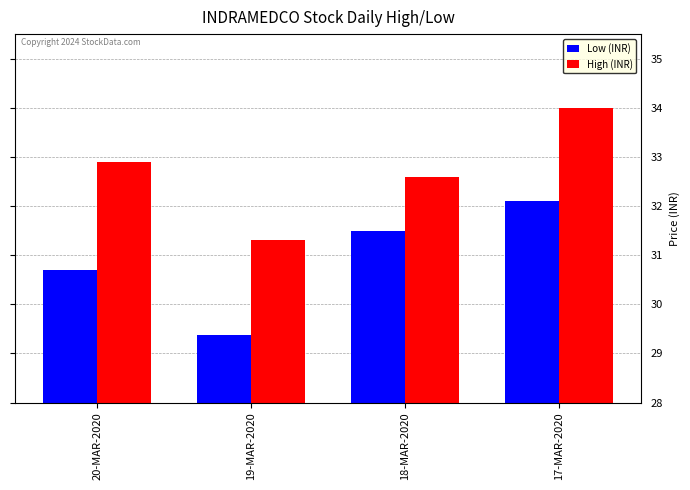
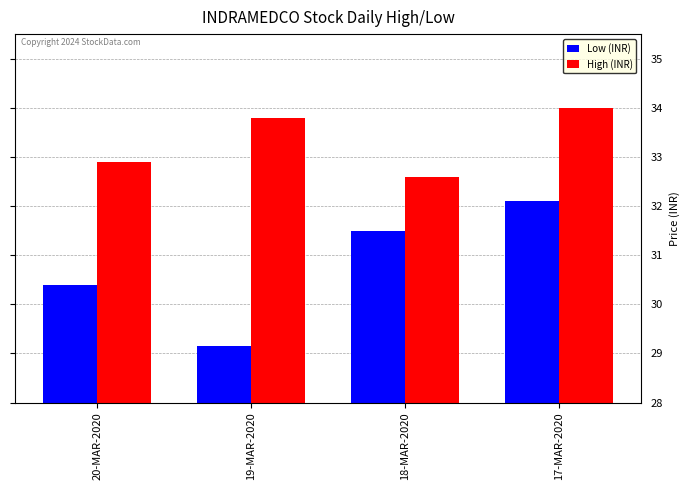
Low (INR), 20-MAR-2020: 30.7 -> 30.4
Low (INR), 19-MAR-2020: 29.4 -> 29.2
High (INR), 19-MAR-2020: 31.3 -> 33.8
